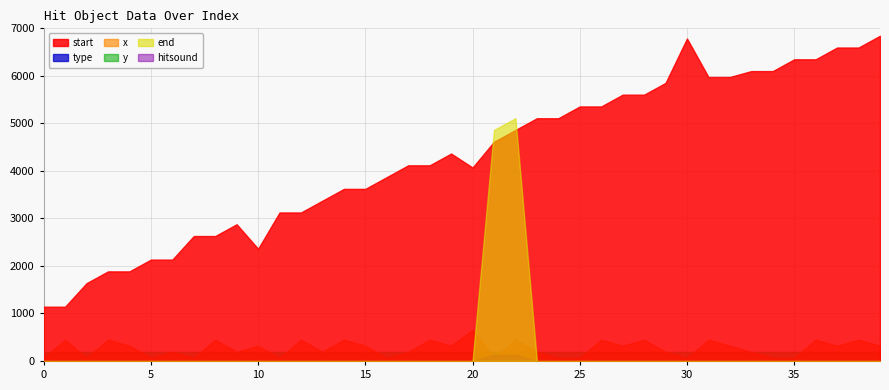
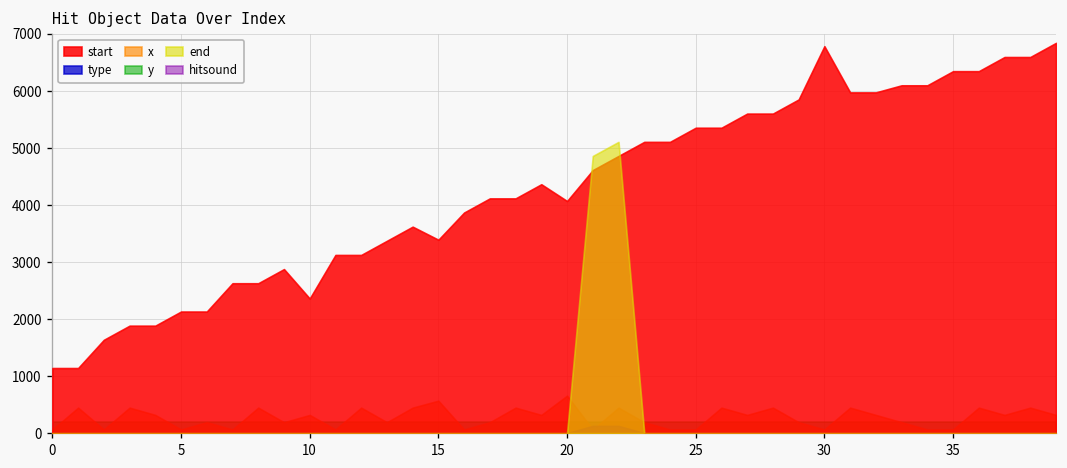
start, 15: 3600 -> 3400
x, 15: 300 -> 600
